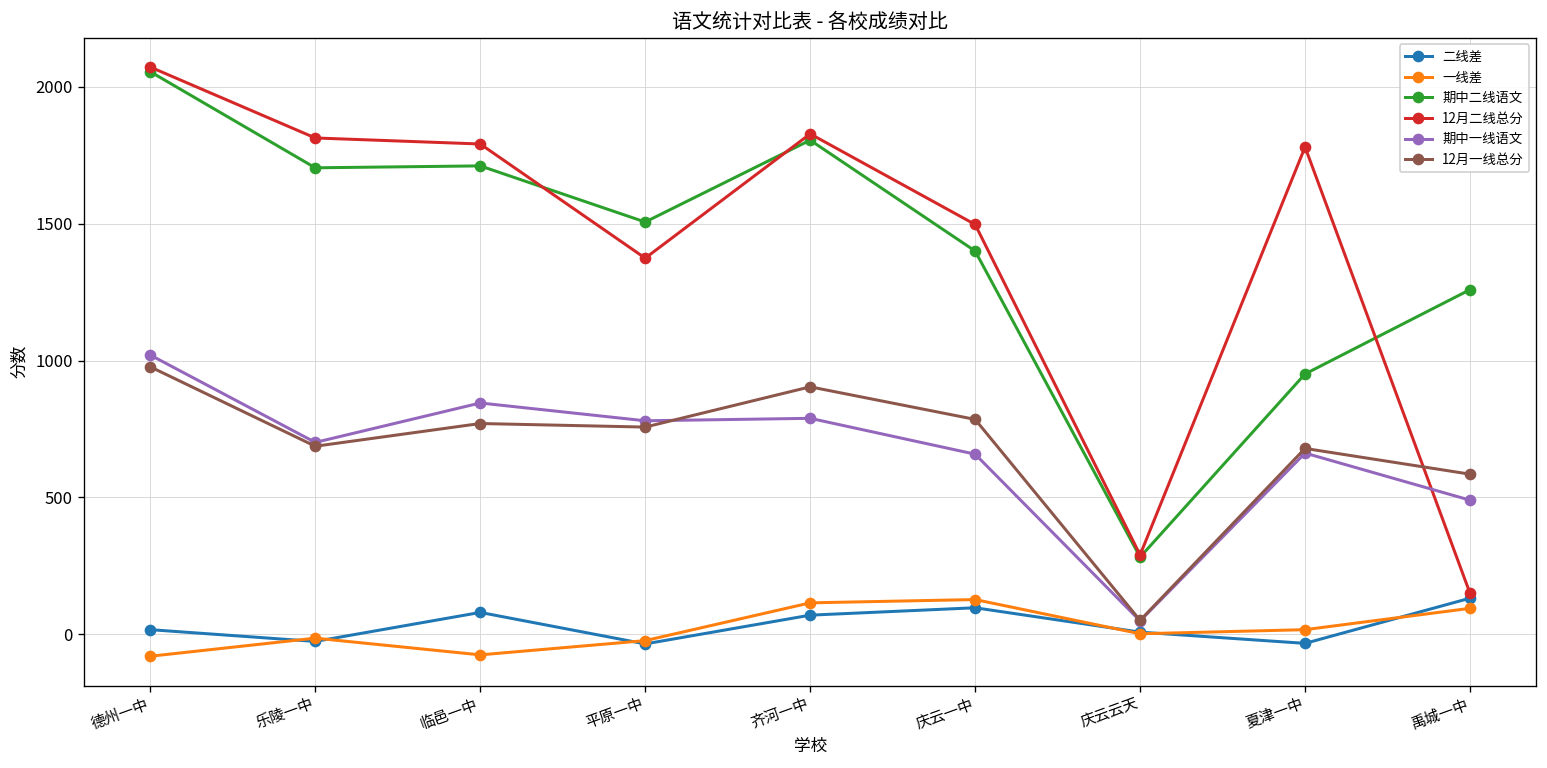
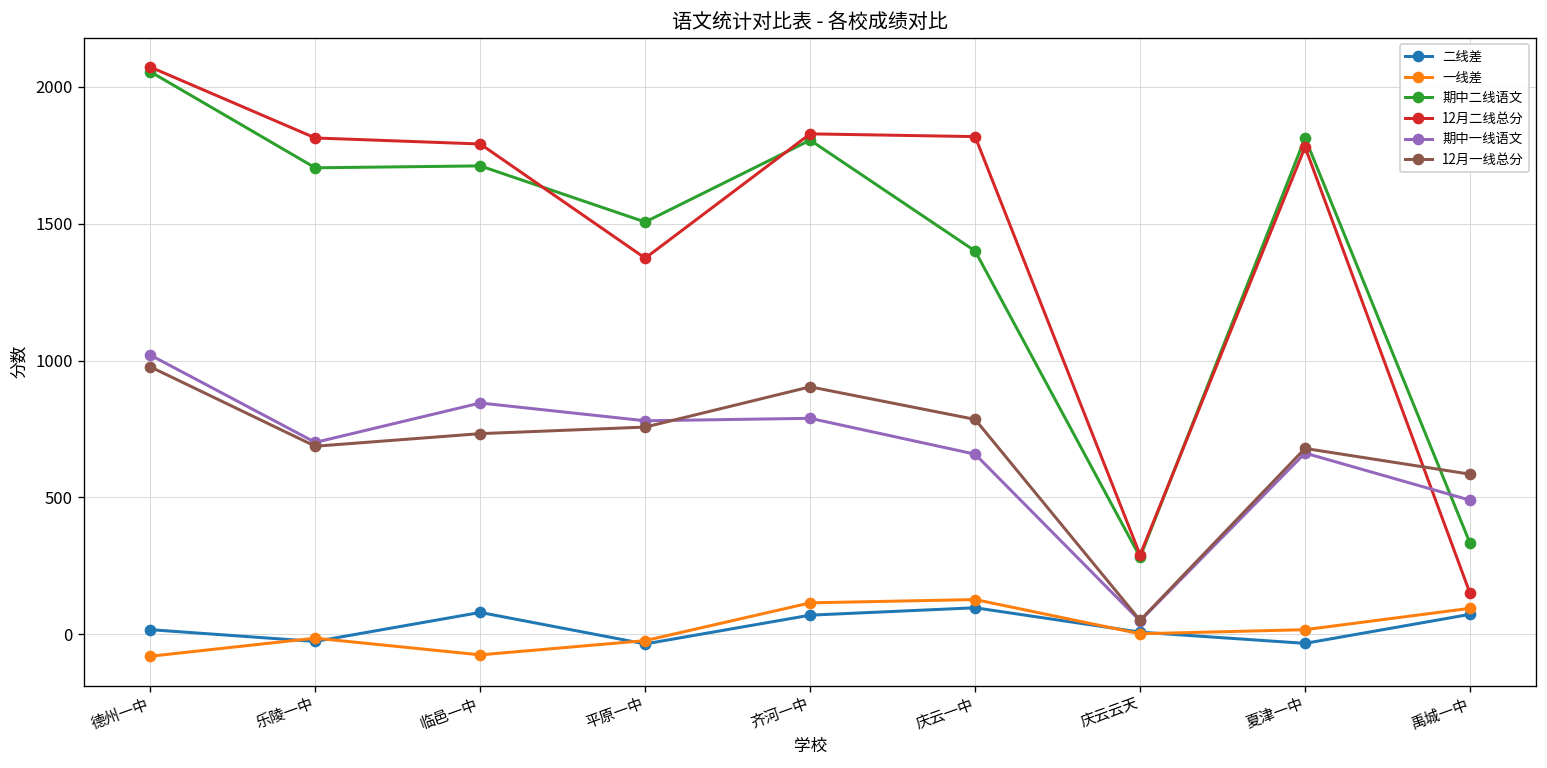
12月一线总分, 临邑一中: 770 -> 730
12月二线总分, 庆云一中: 1500 -> 1820
期中二线语文, 夏津一中: 950 -> 1810
二线差, 禹城一中: 130 -> 70
期中二线语文, 禹城一中: 1260 -> 330
